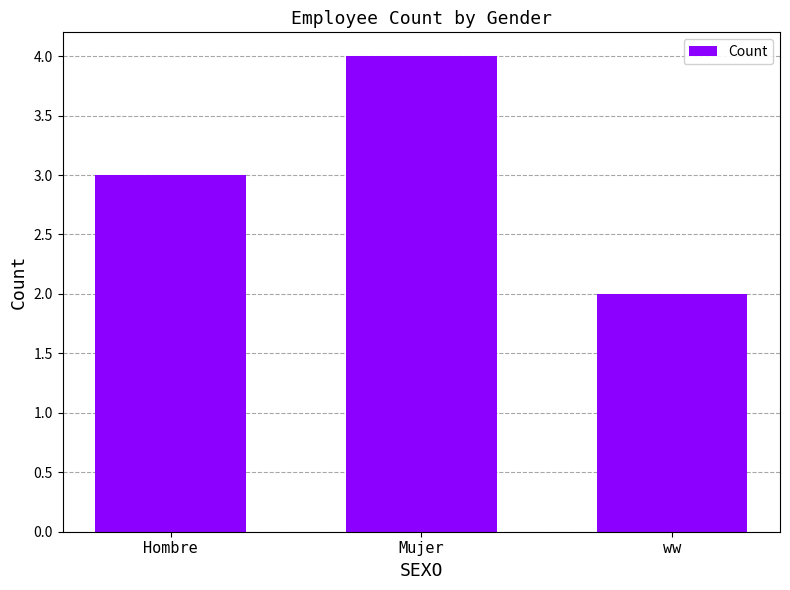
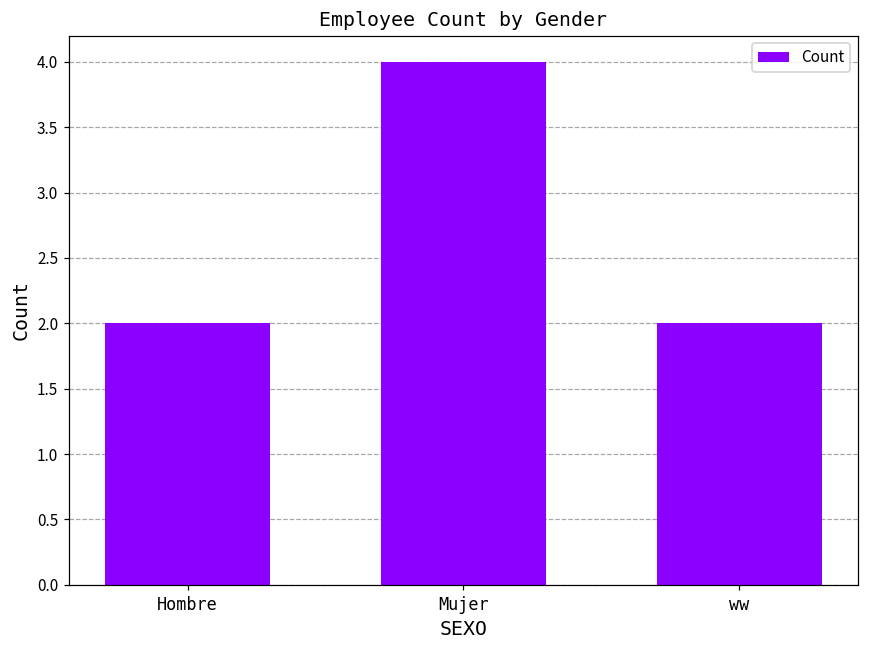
Hombre: 3 -> 2
